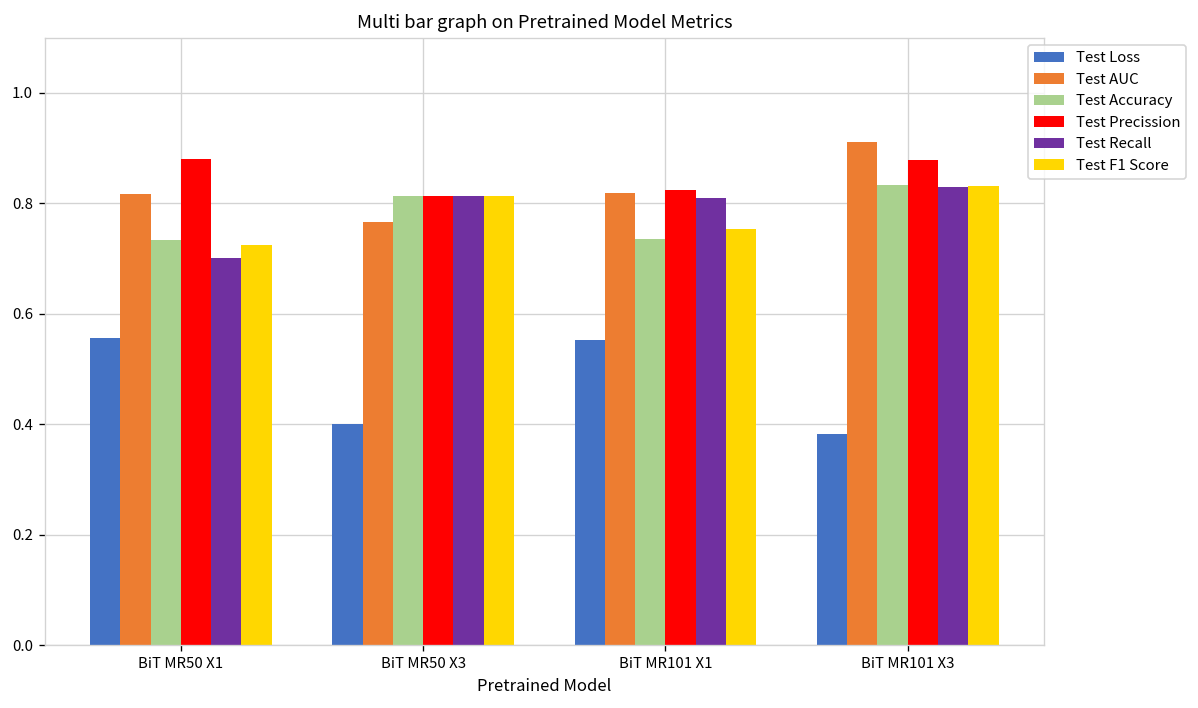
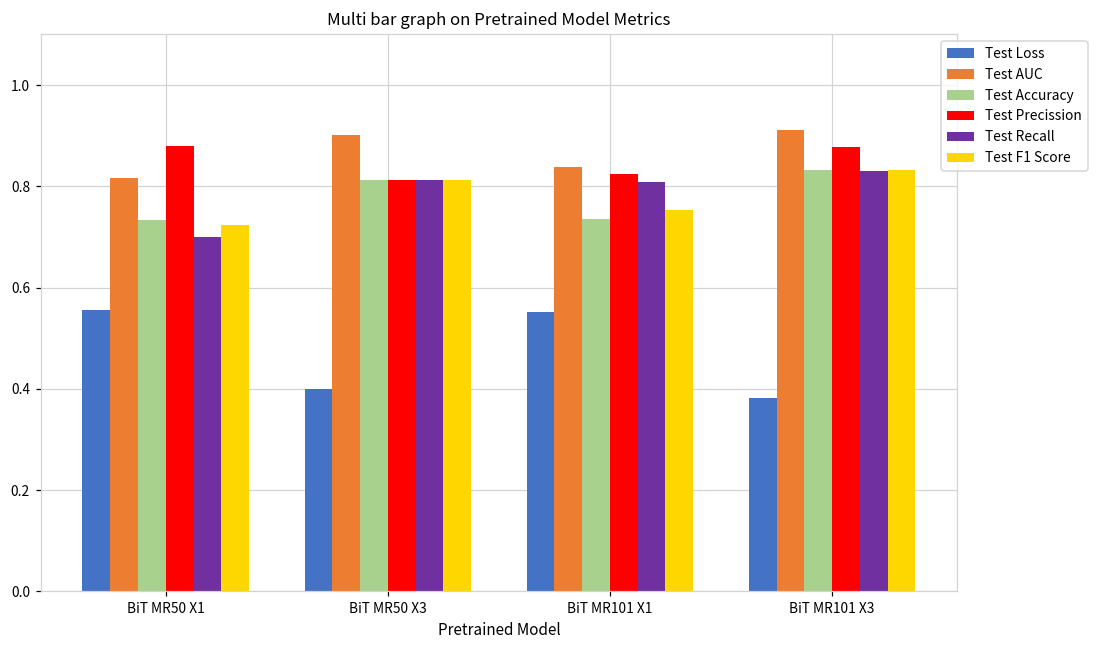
Test AUC, BiT MR50 X3: 0.77 -> 0.90
Test AUC, BiT MR101 X1: 0.82 -> 0.84
